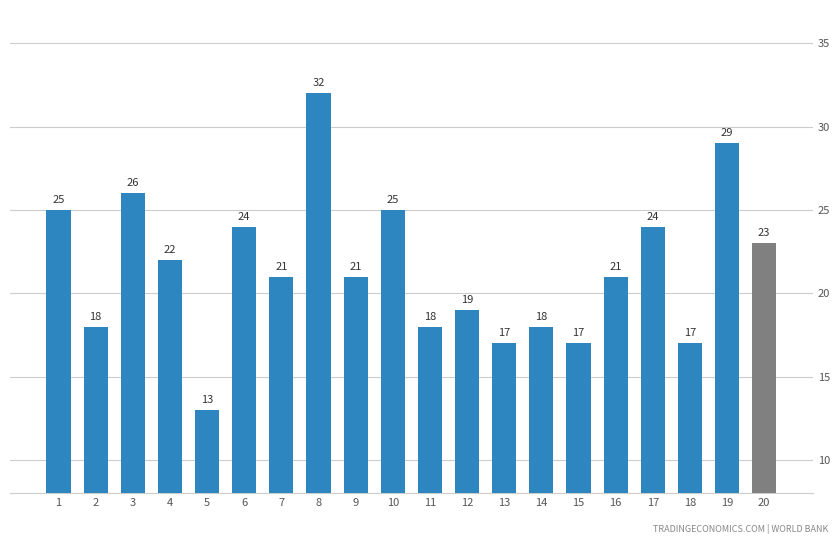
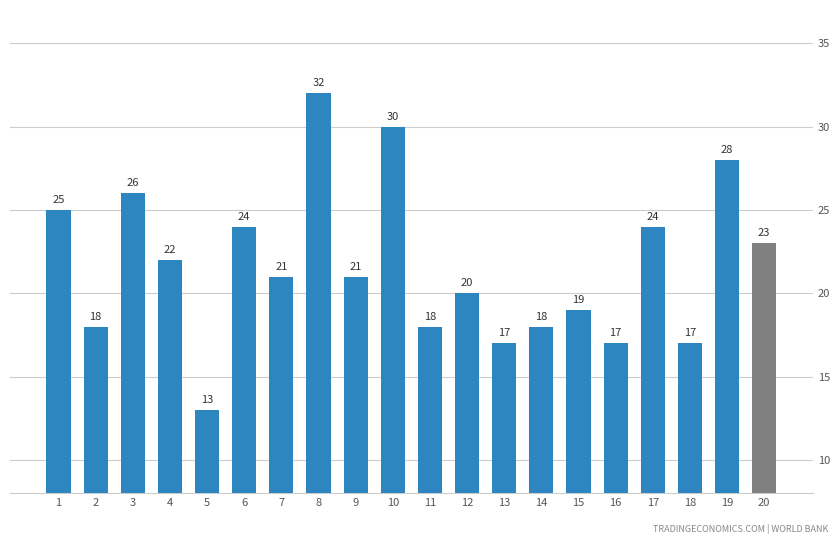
10: 25 -> 30
12: 19 -> 20
15: 17 -> 19
16: 21 -> 17
19: 29 -> 28
